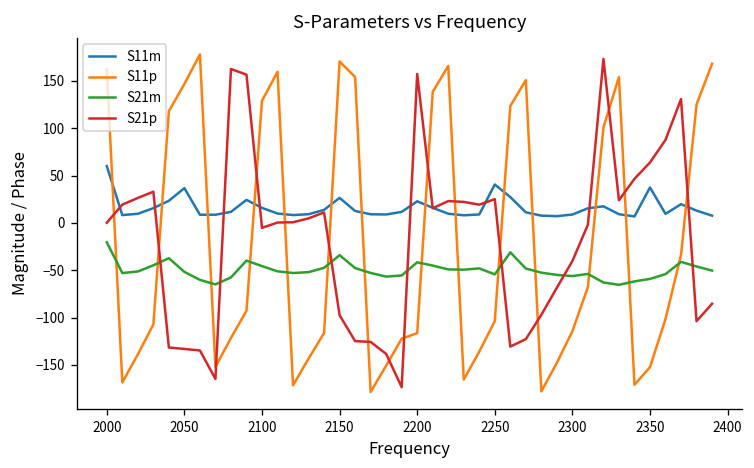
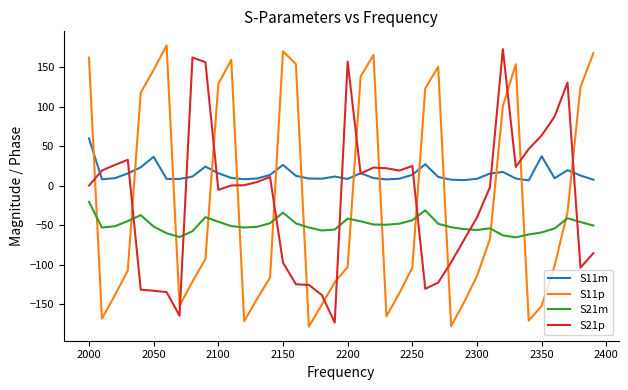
S11m, 2200: 20 -> 10
S11p, 2200: -120 -> -100
S11m, 2250: 40 -> 10
S21m, 2250: -50 -> -40
